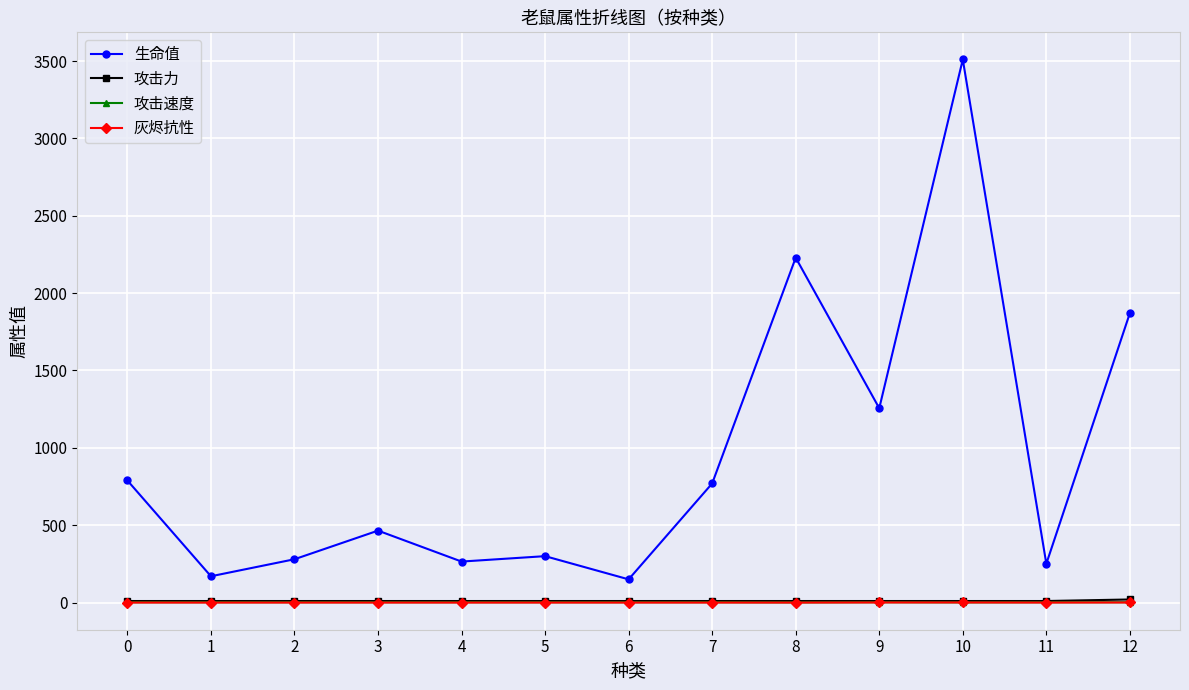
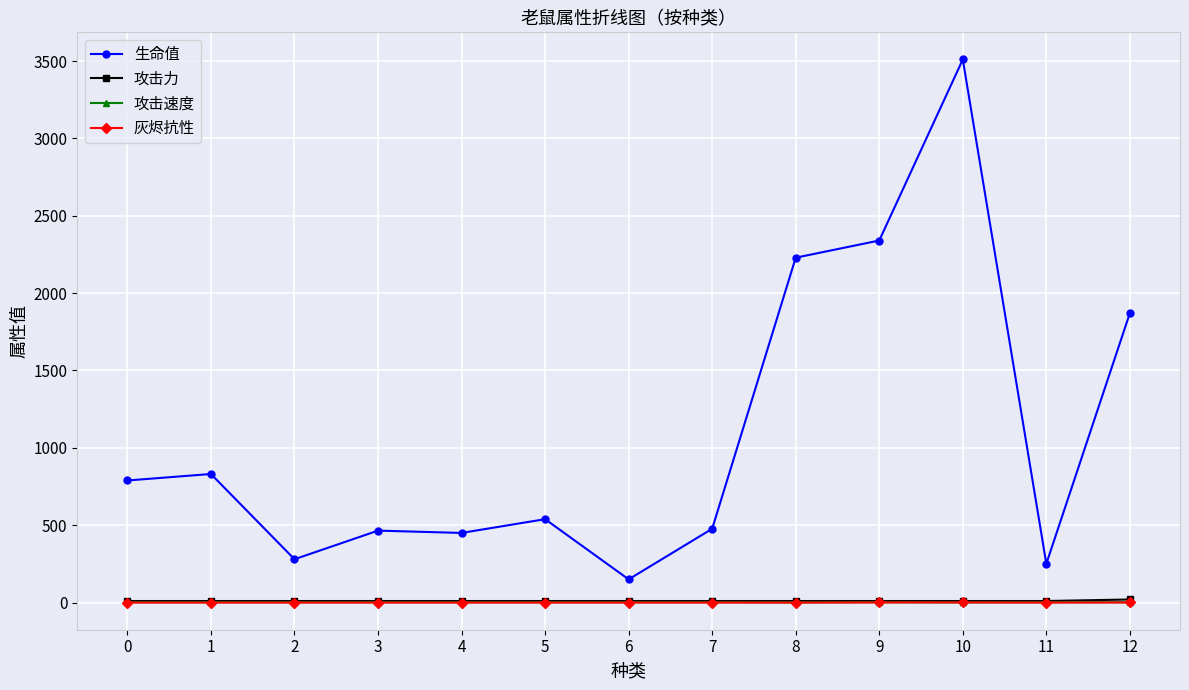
生命值, 1: 170 -> 830
生命值, 4: 270 -> 450
生命值, 5: 300 -> 540
生命值, 7: 770 -> 480
生命值, 9: 1260 -> 2340
